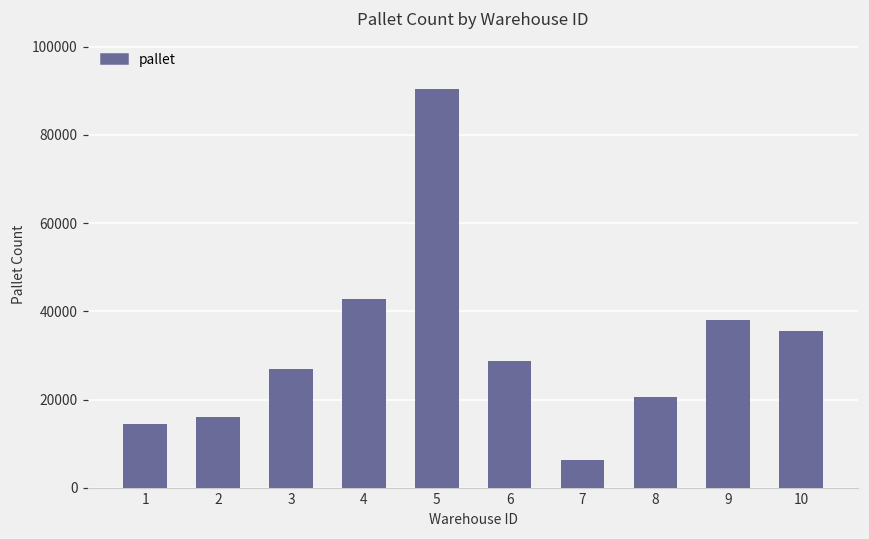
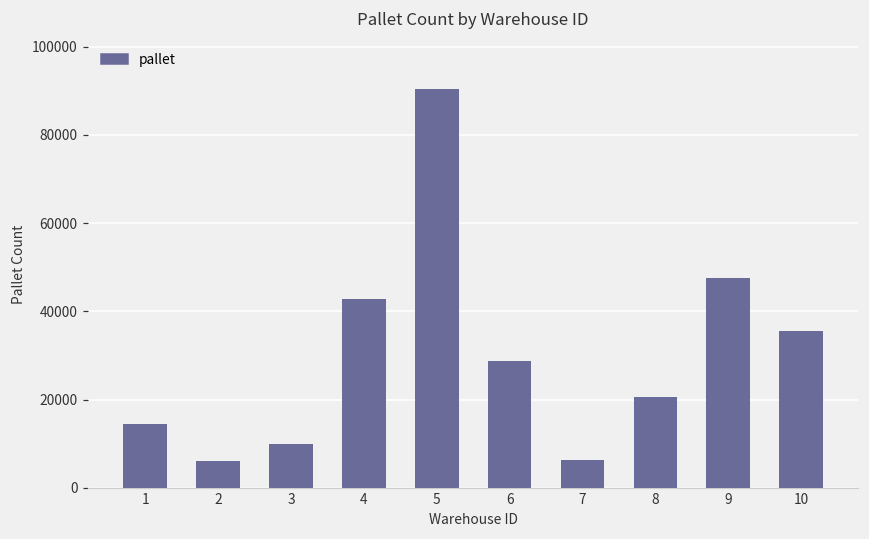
2: 16000 -> 6000
3: 27000 -> 10000
9: 38000 -> 48000
